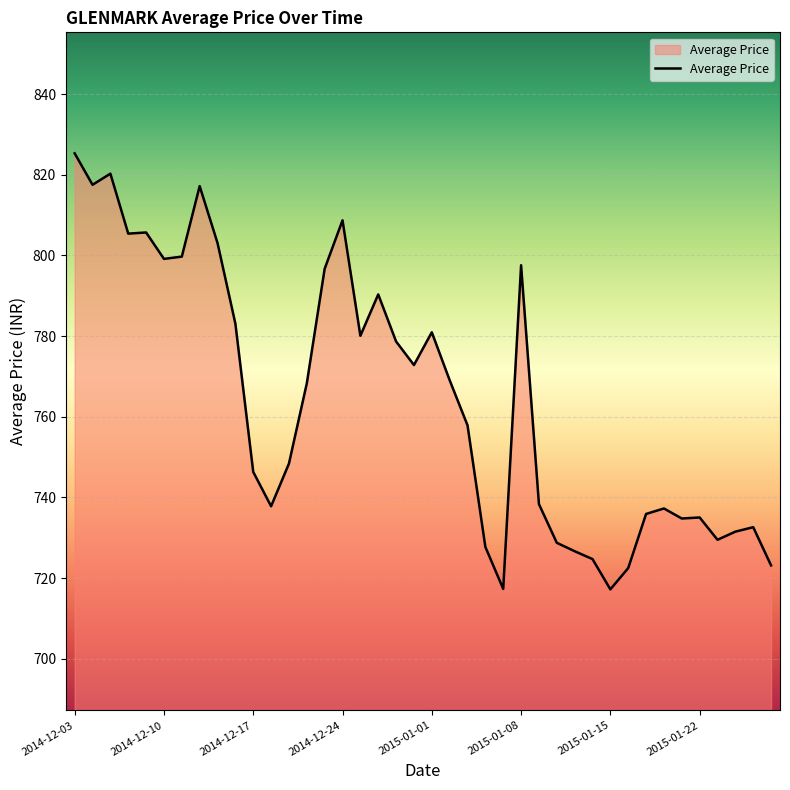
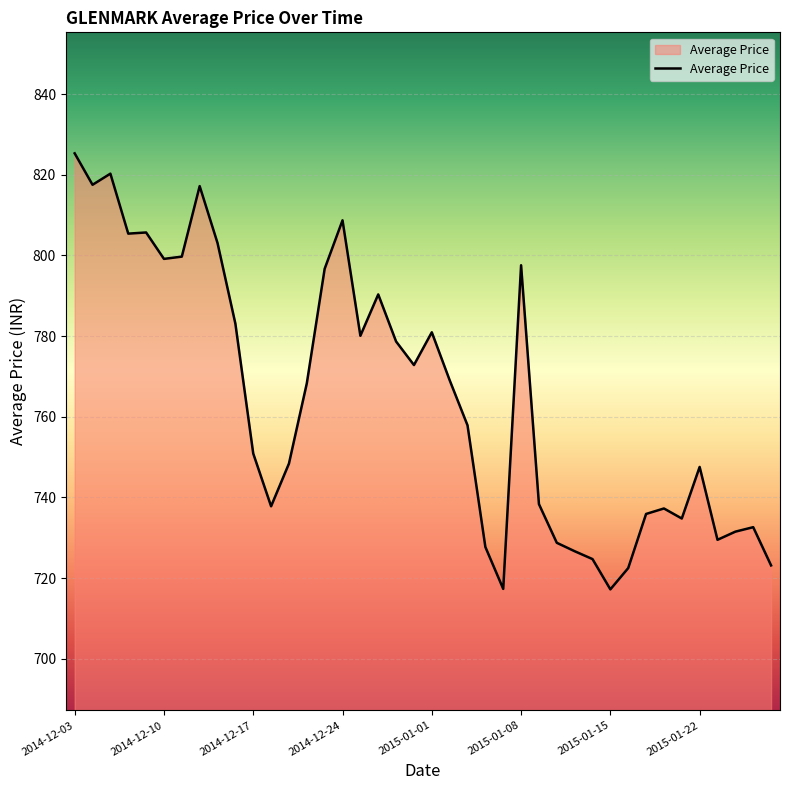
2014-12-17: 746 -> 751
2015-01-22: 735 -> 748
